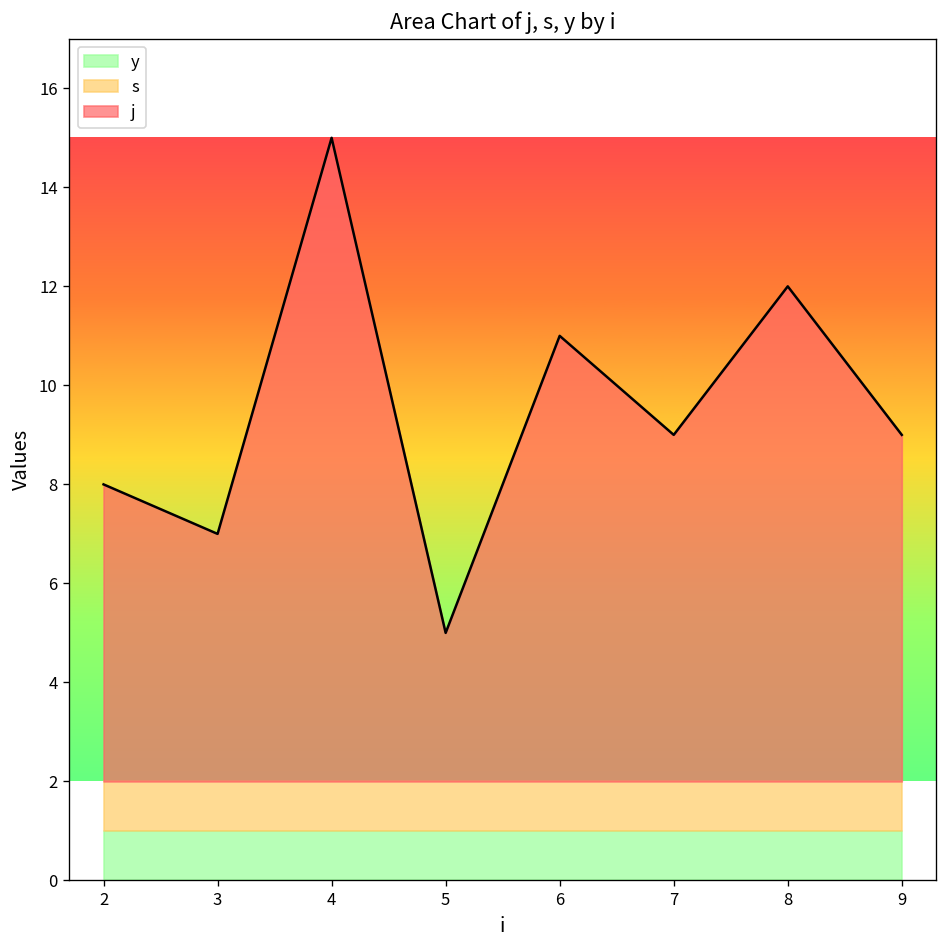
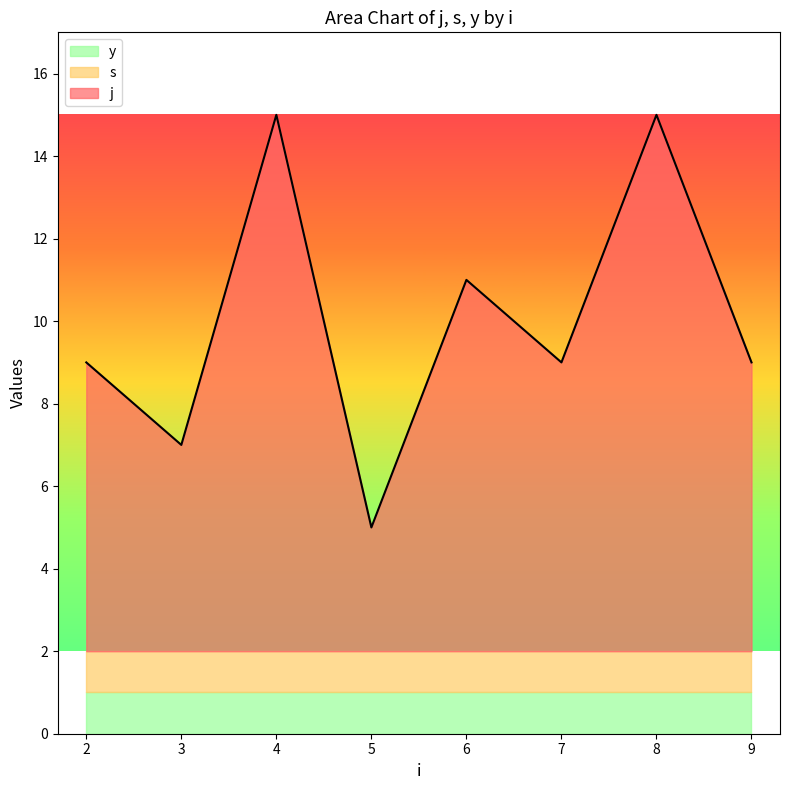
j, 2: 8.0 -> 9.0
j, 8: 12.0 -> 15.0
